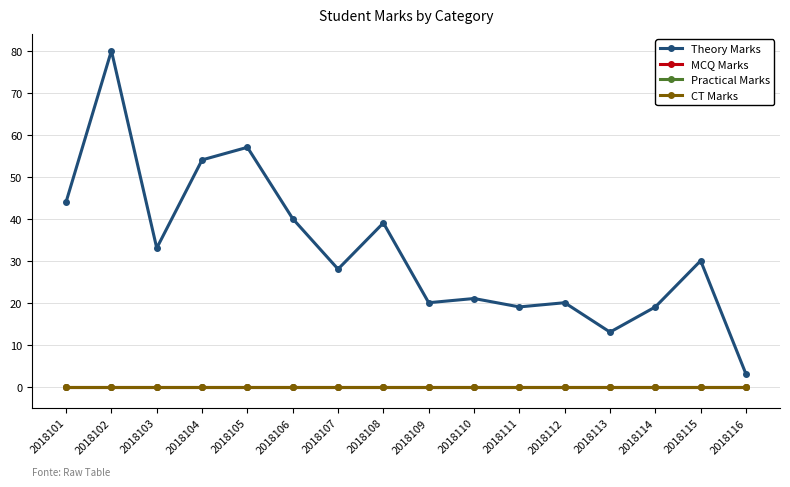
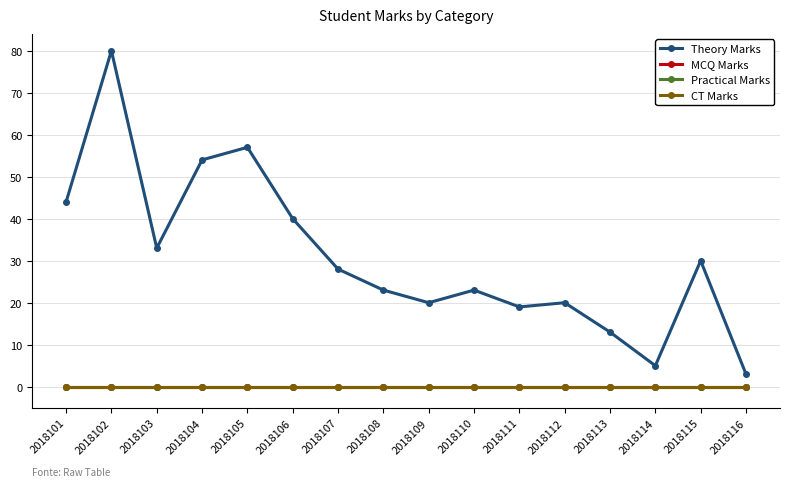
Theory Marks, 2018108: 39 -> 23
Theory Marks, 2018110: 21 -> 23
Theory Marks, 2018114: 19 -> 5
